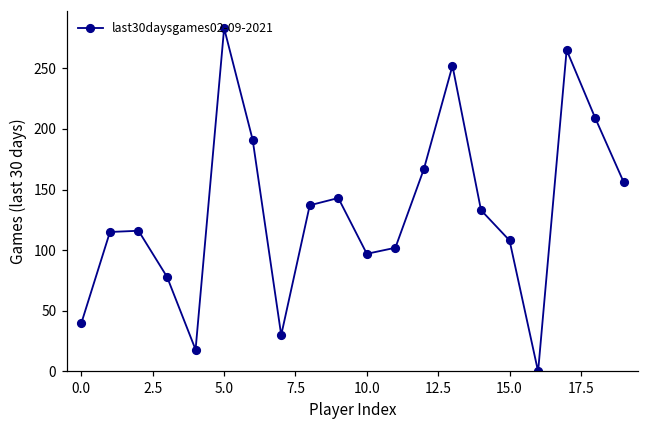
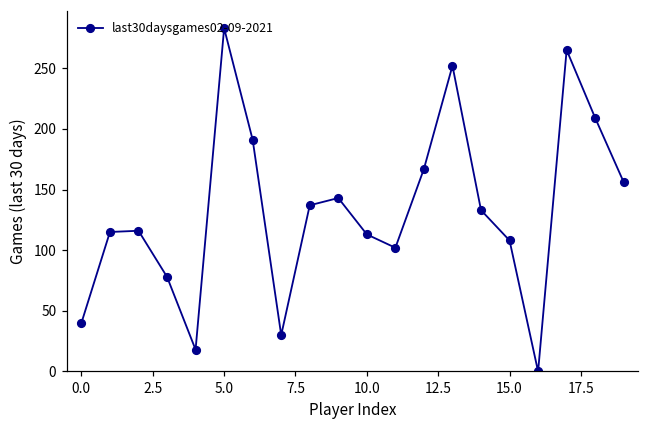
10.0: 97 -> 113
